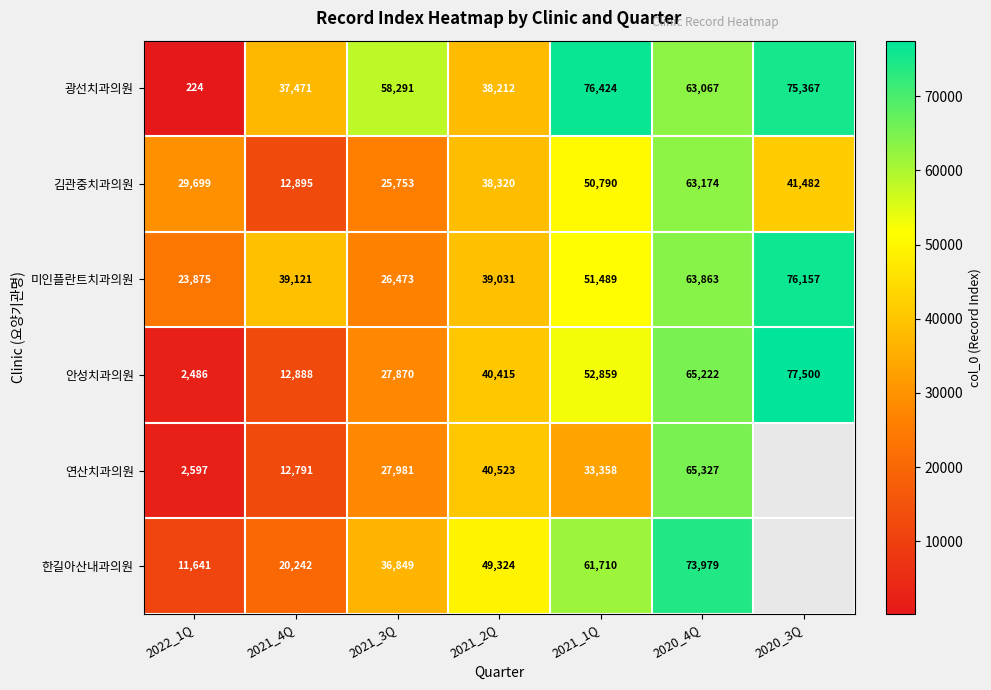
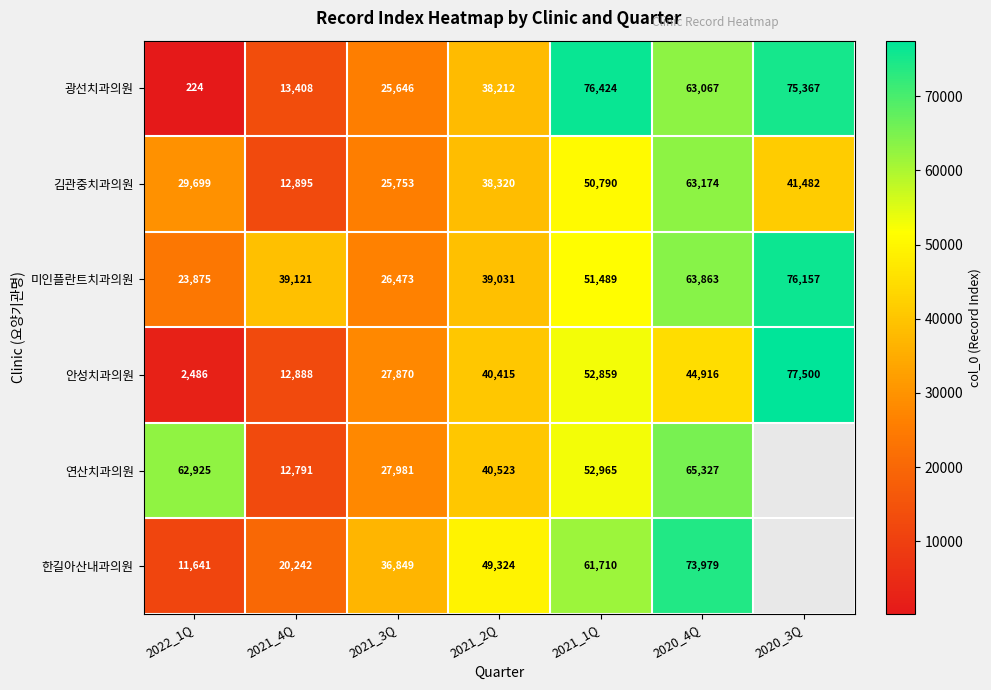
광선치과의원, 2021_4Q: 37,471 -> 13,408
광선치과의원, 2021_3Q: 58,291 -> 25,646
안성치과의원, 2020_4Q: 65,222 -> 44,916
연산치과의원, 2022_1Q: 2,597 -> 62,925
연산치과의원, 2021_1Q: 33,358 -> 52,965
